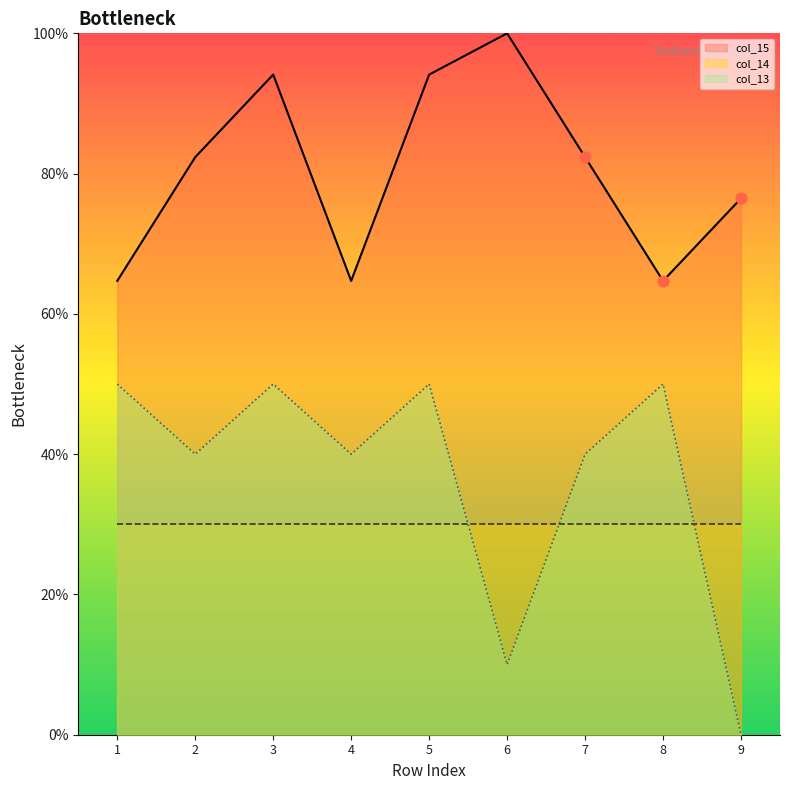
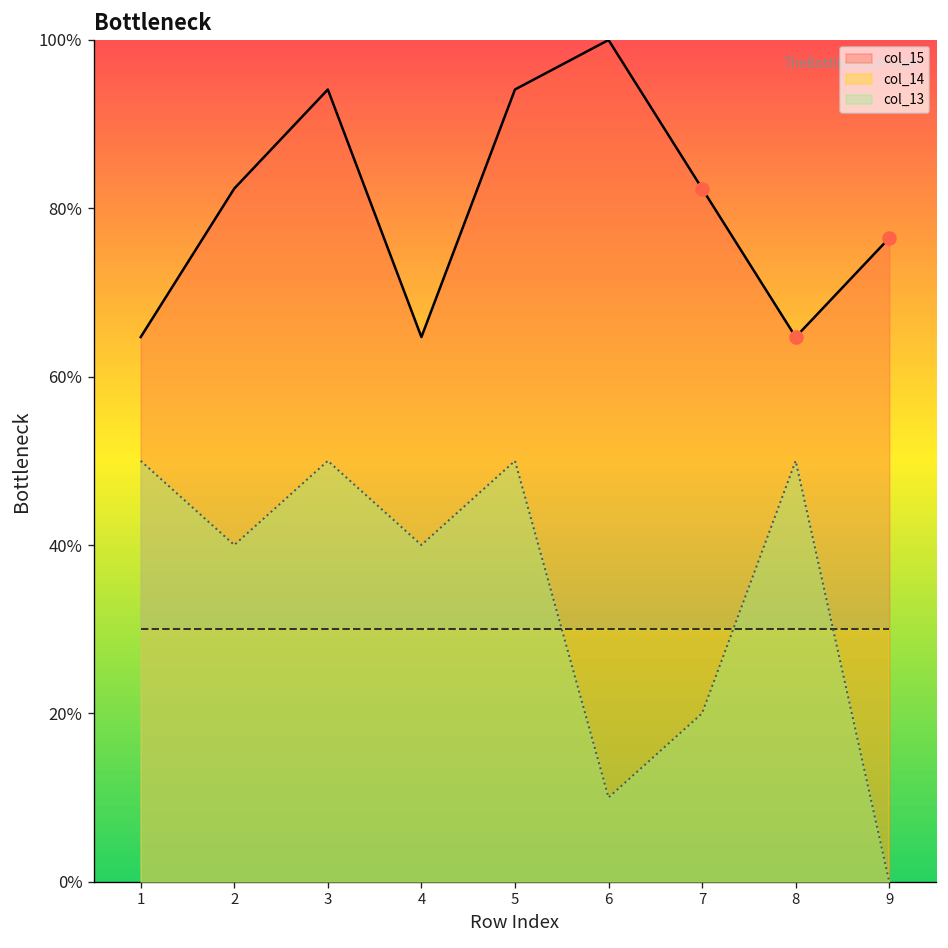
col_13, 7: 40% -> 20%
